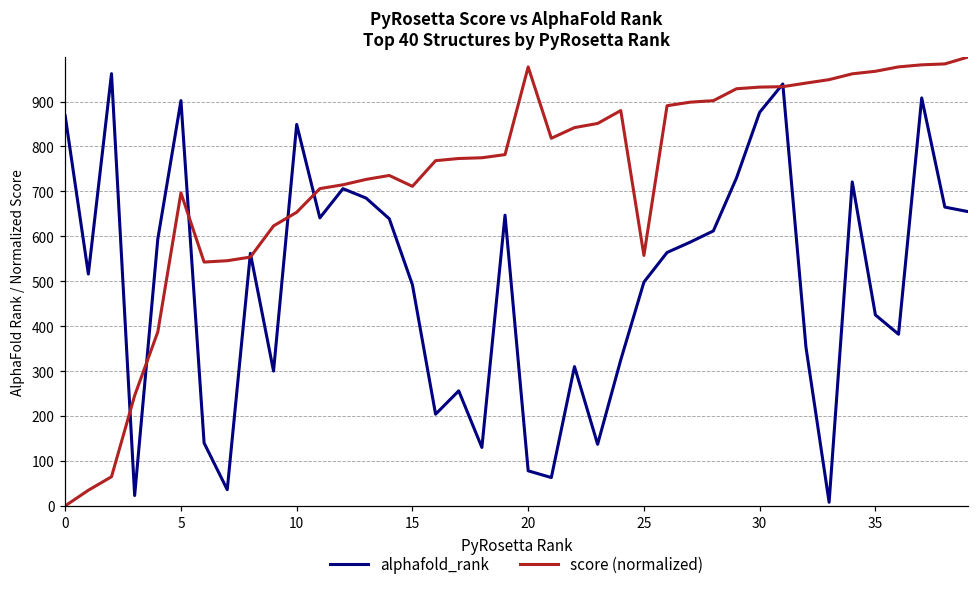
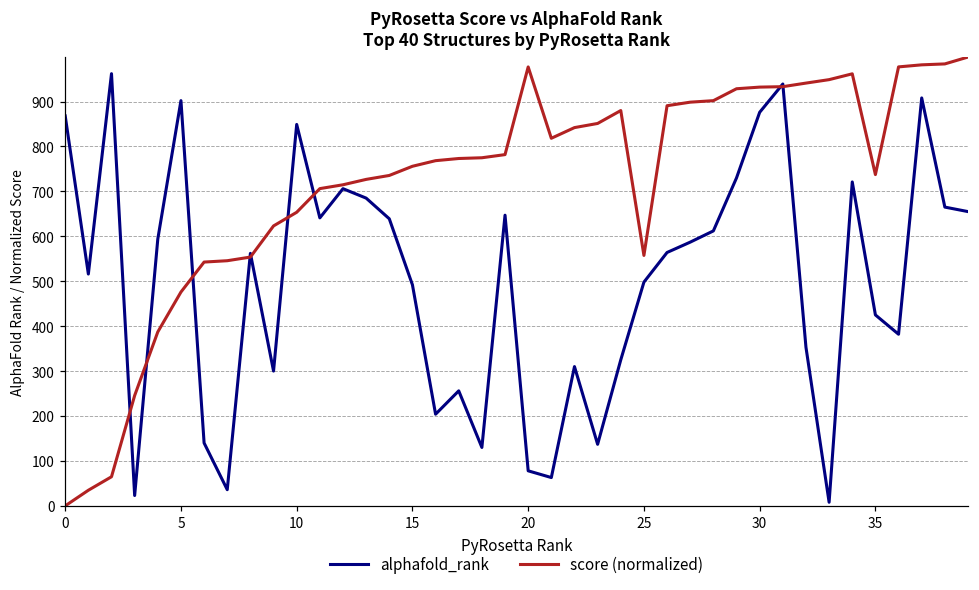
score (normalized), 5: 700 -> 480
score (normalized), 15: 710 -> 760
score (normalized), 35: 970 -> 740
